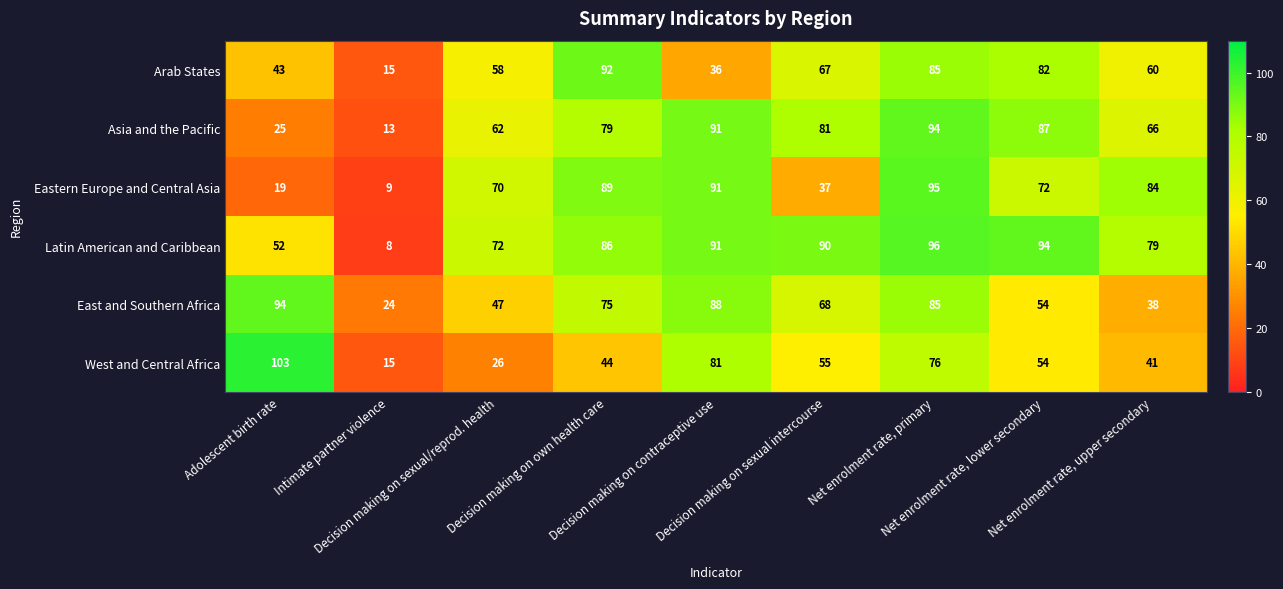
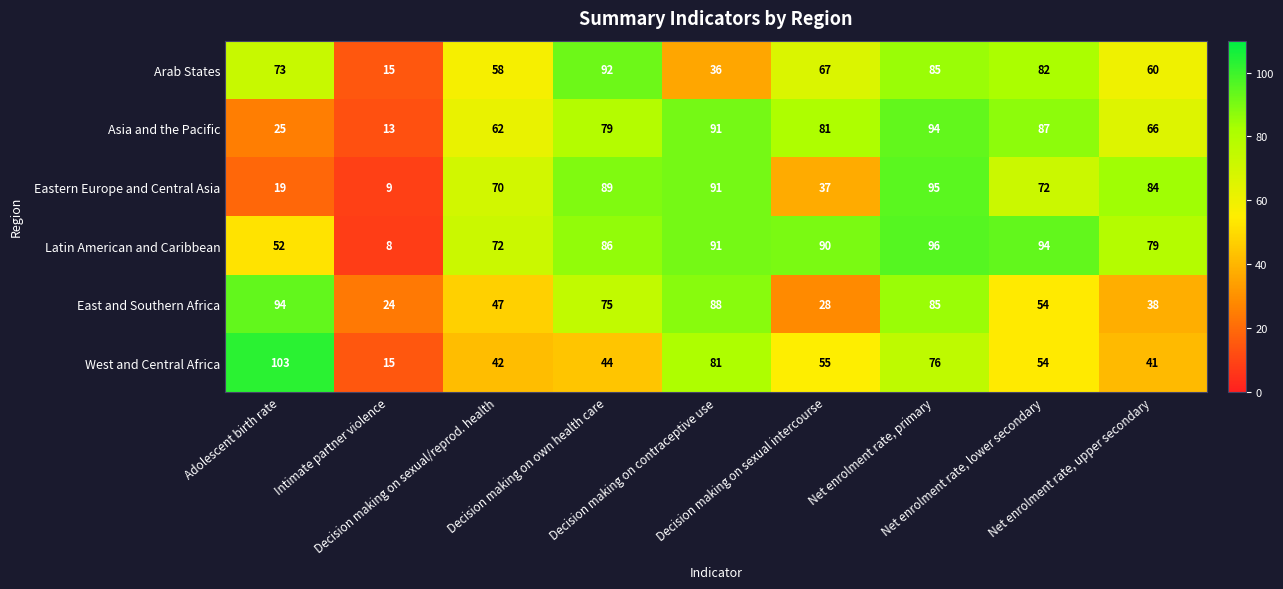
Arab States, Adolescent birth rate: 43 -> 73
East and Southern Africa, Decision making on sexual intercourse: 68 -> 28
West and Central Africa, Decision making on sexual/reprod. health: 26 -> 42
